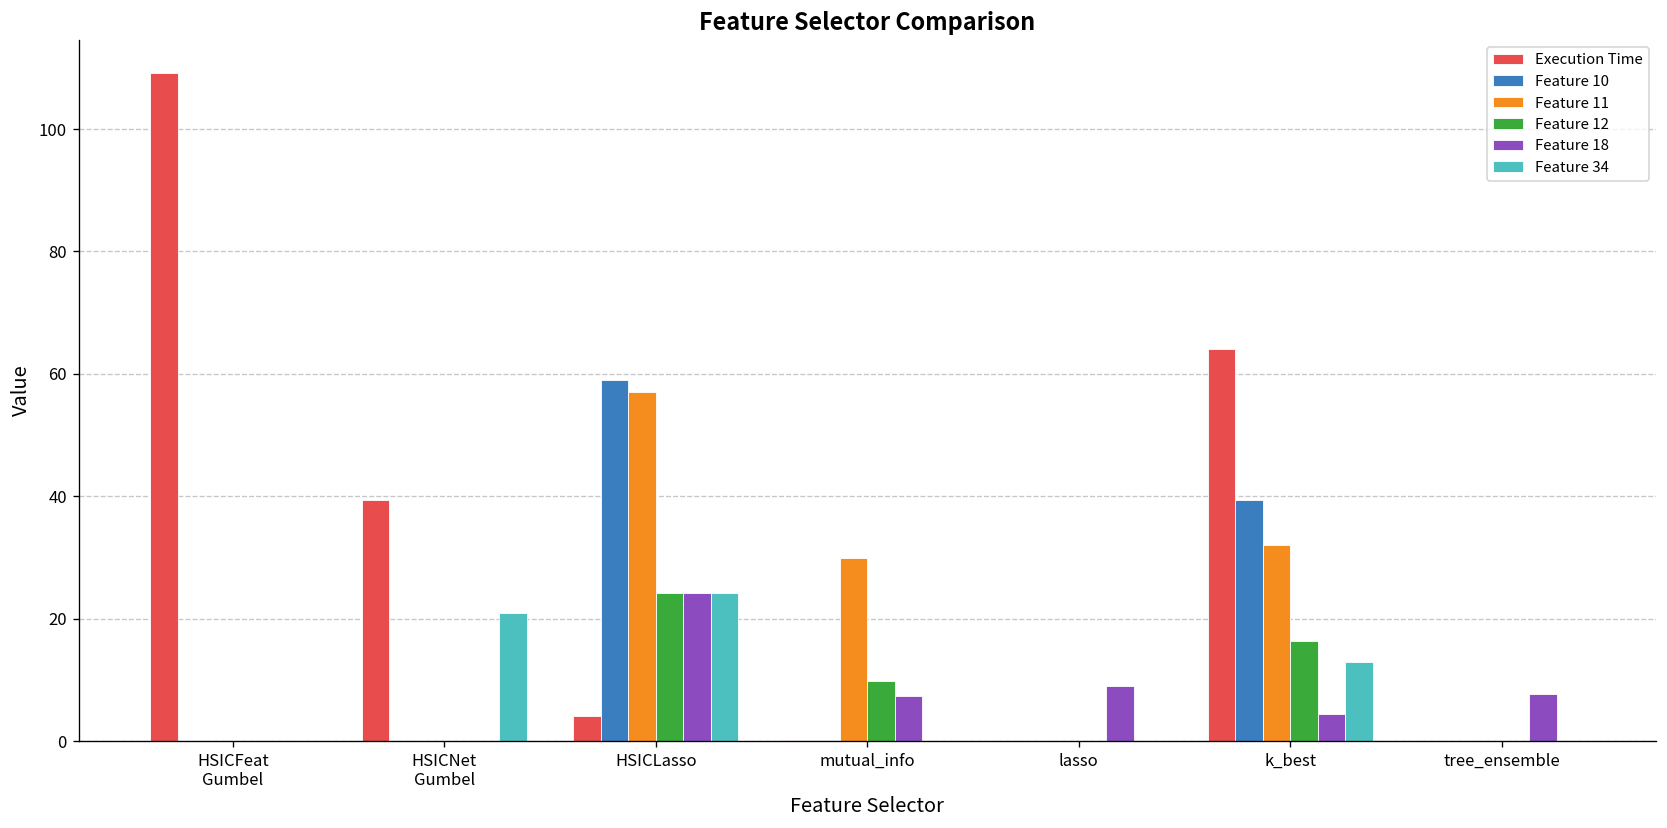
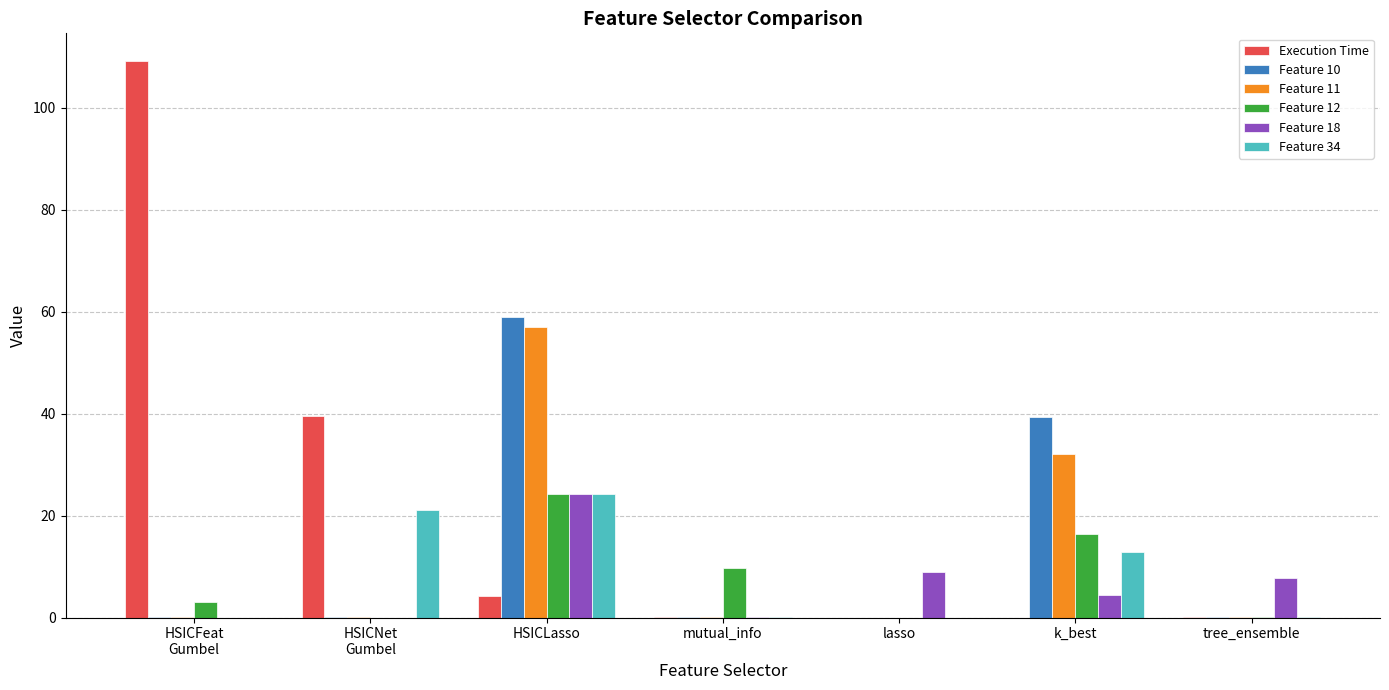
Feature 12, HSICFeat Gumbel: 0 -> 3
Feature 11, mutual_info: 30 -> 0
Feature 18, mutual_info: 7 -> 0
Execution Time, k_best: 64 -> 0
